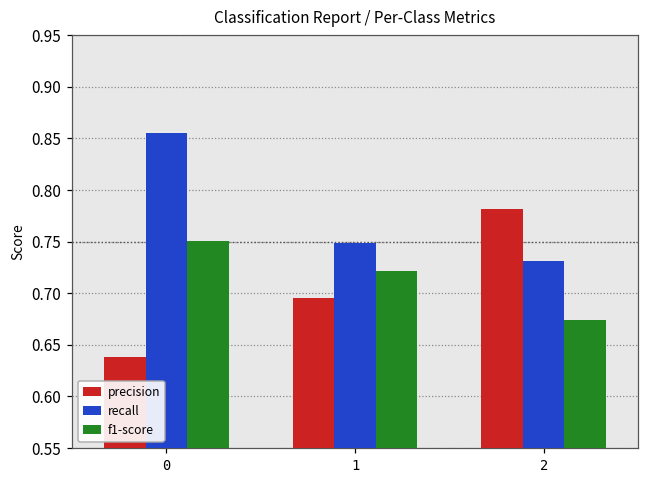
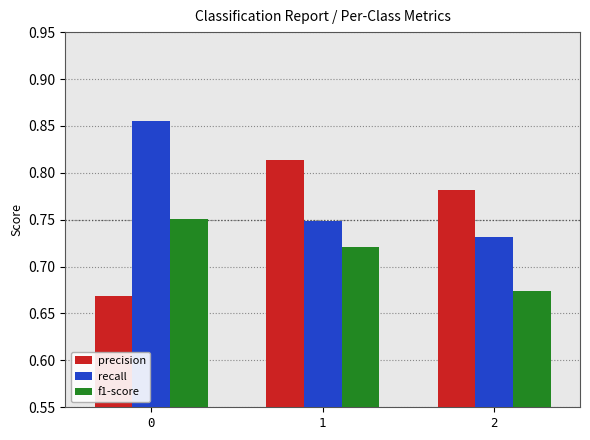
precision, 0: 0.64 -> 0.67
precision, 1: 0.70 -> 0.81
